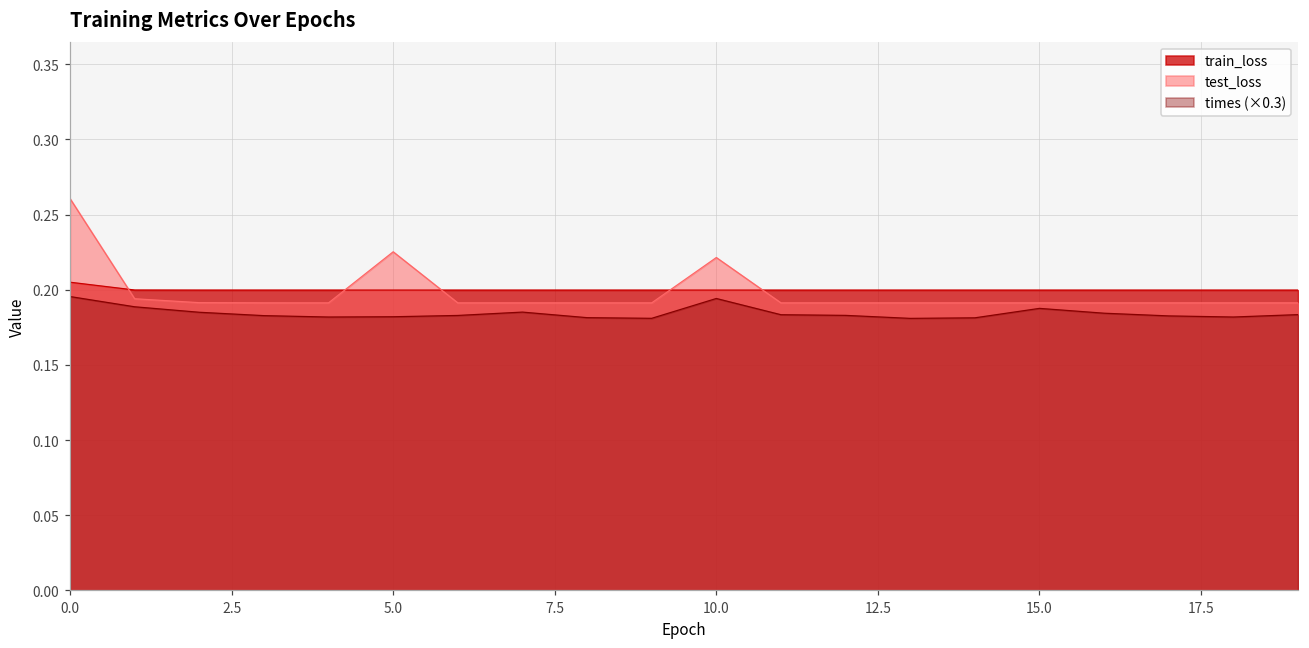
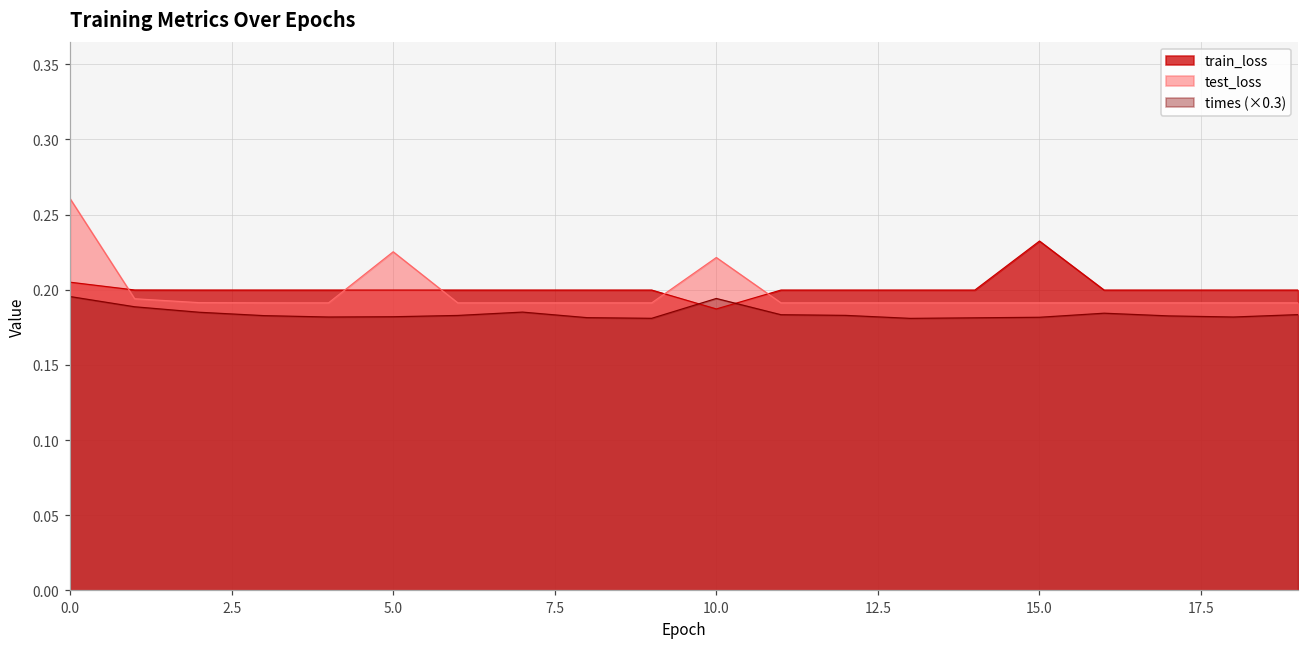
train_loss, 10.0: 0.200 -> 0.187
train_loss, 15.0: 0.200 -> 0.232
times (×0.3), 15.0: 0.188 -> 0.182
